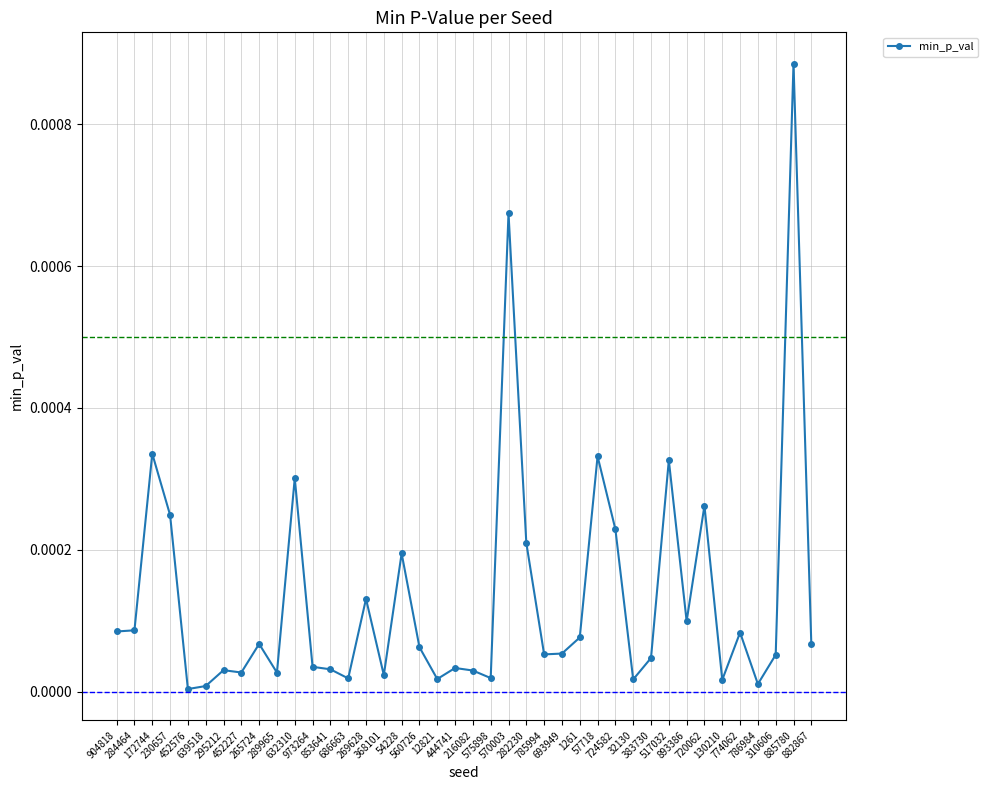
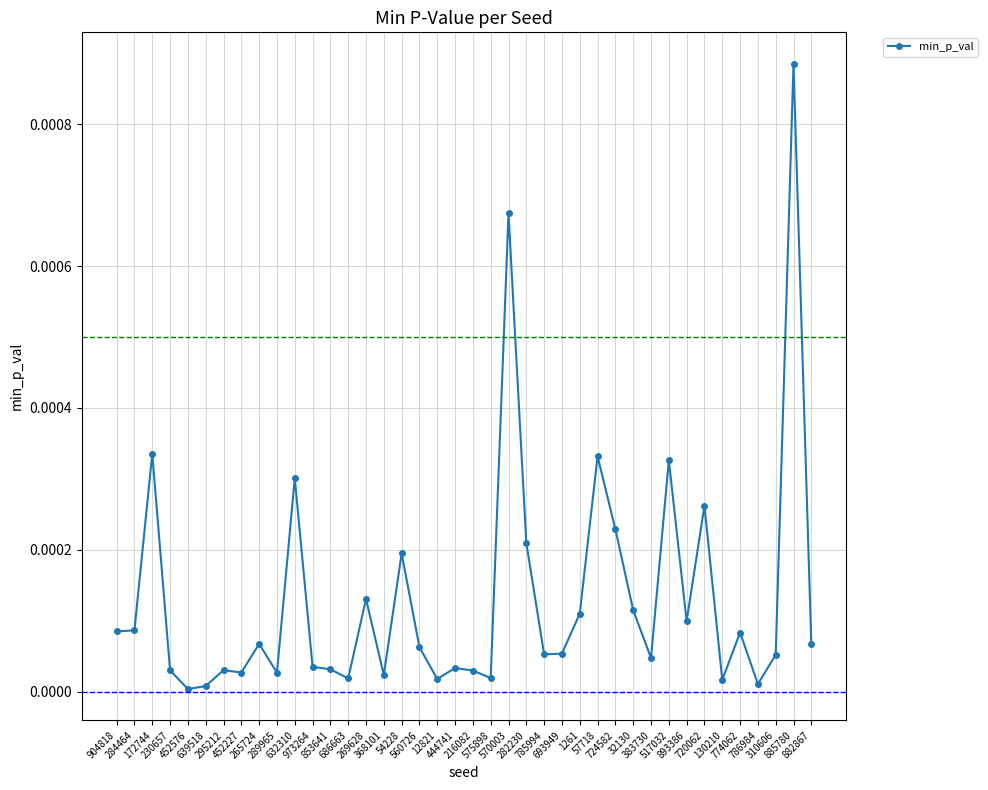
230657: 0.00025 -> 0.00003
1261: 0.00008 -> 0.00011
32130: 0.00002 -> 0.00011
